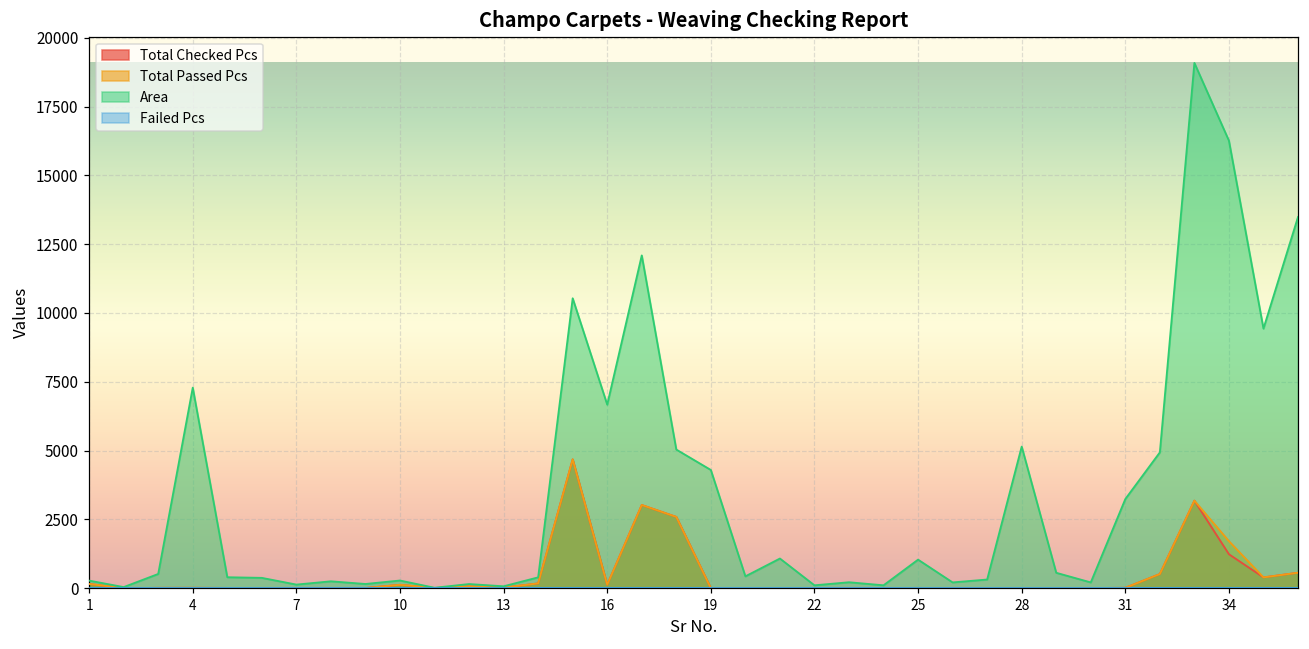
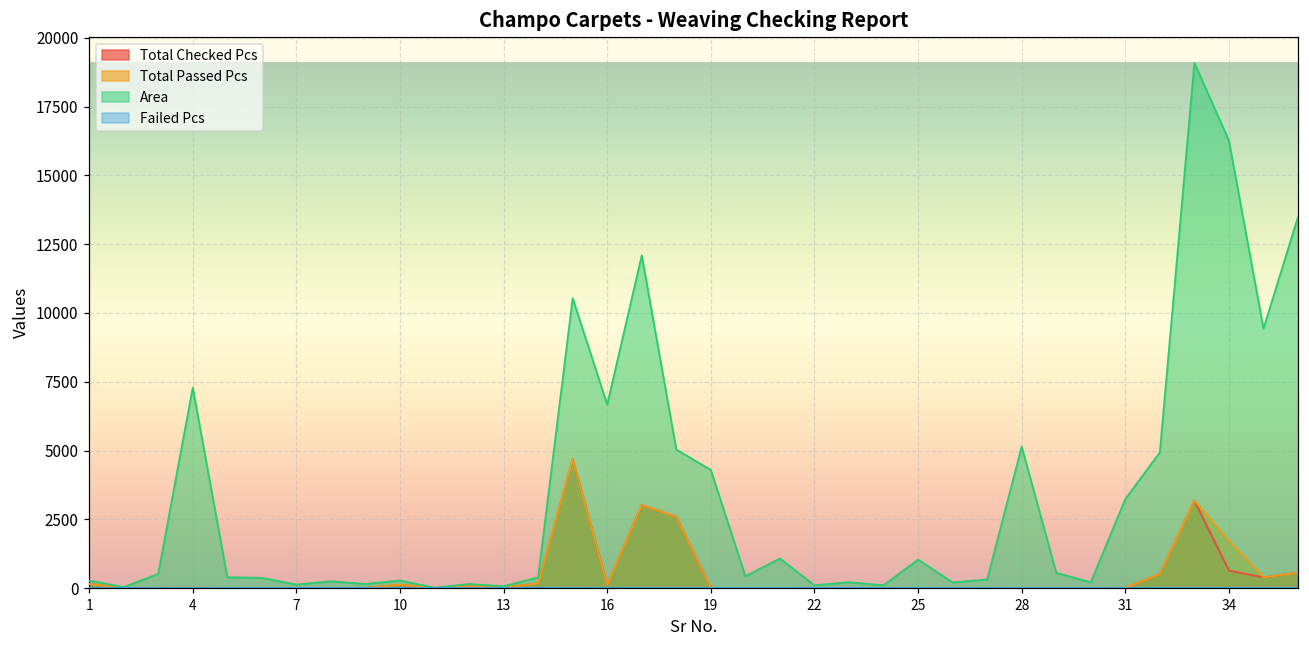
Total Checked Pcs, 34: 1200 -> 600
